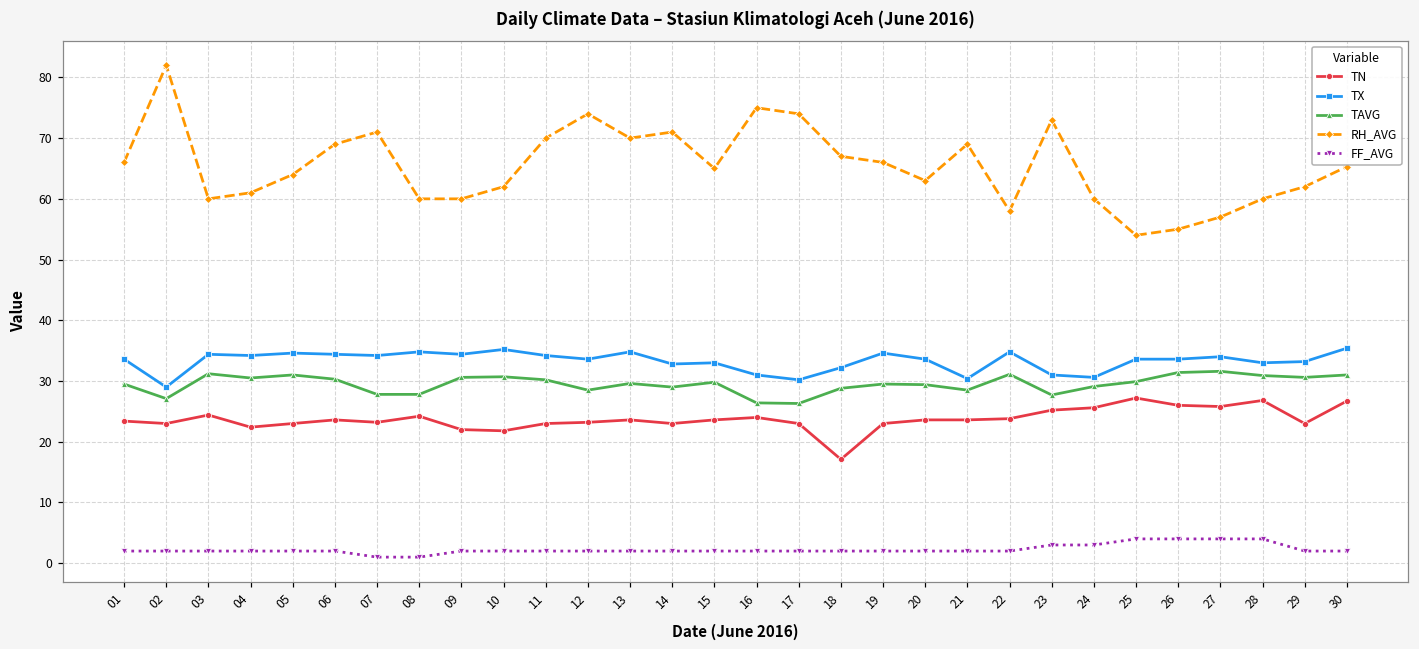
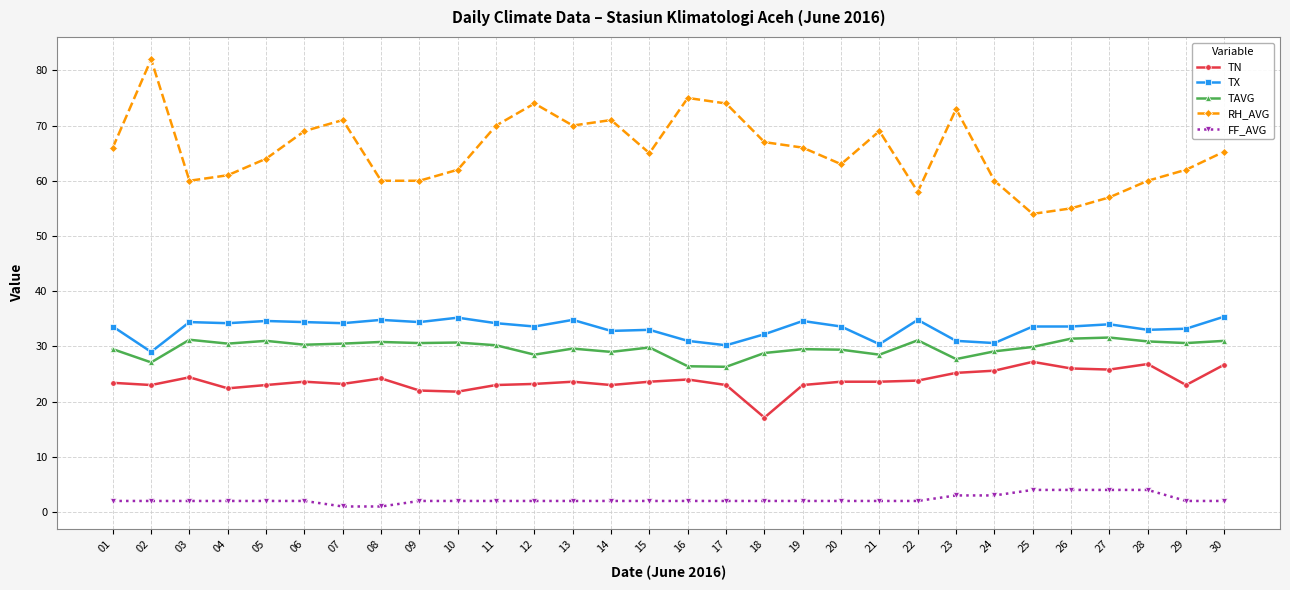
TAVG, 07: 28 -> 31
TAVG, 08: 28 -> 31
